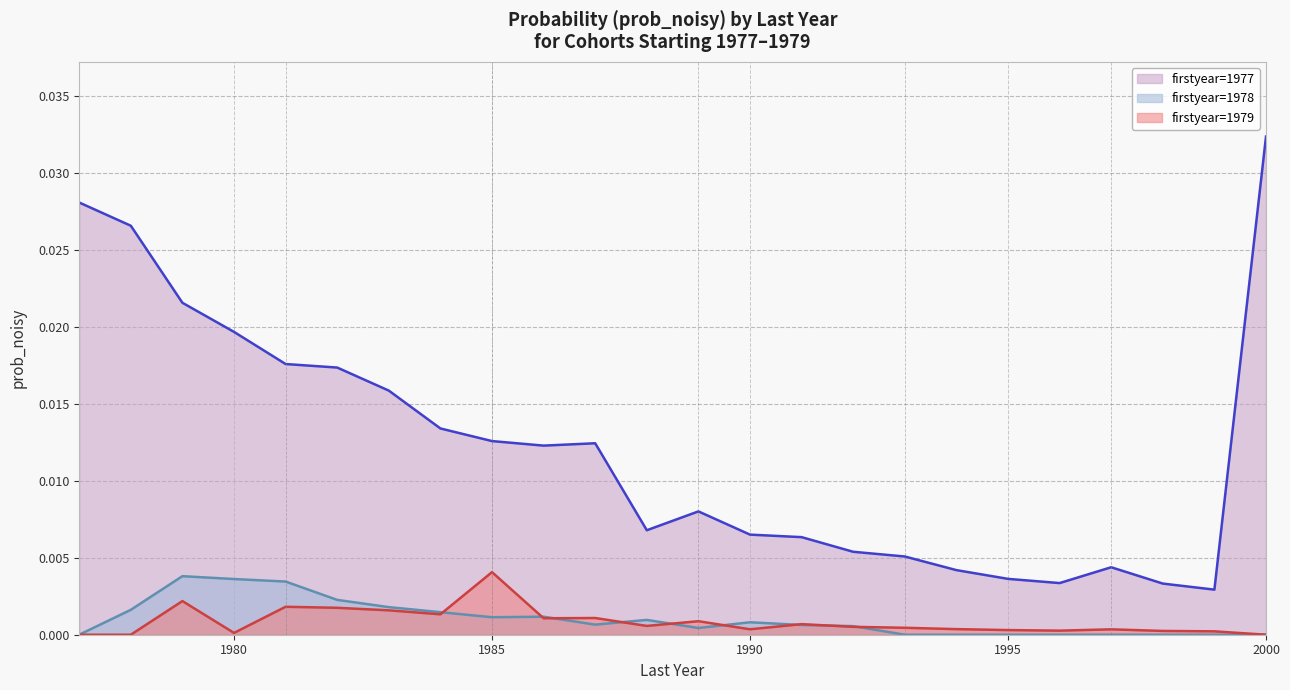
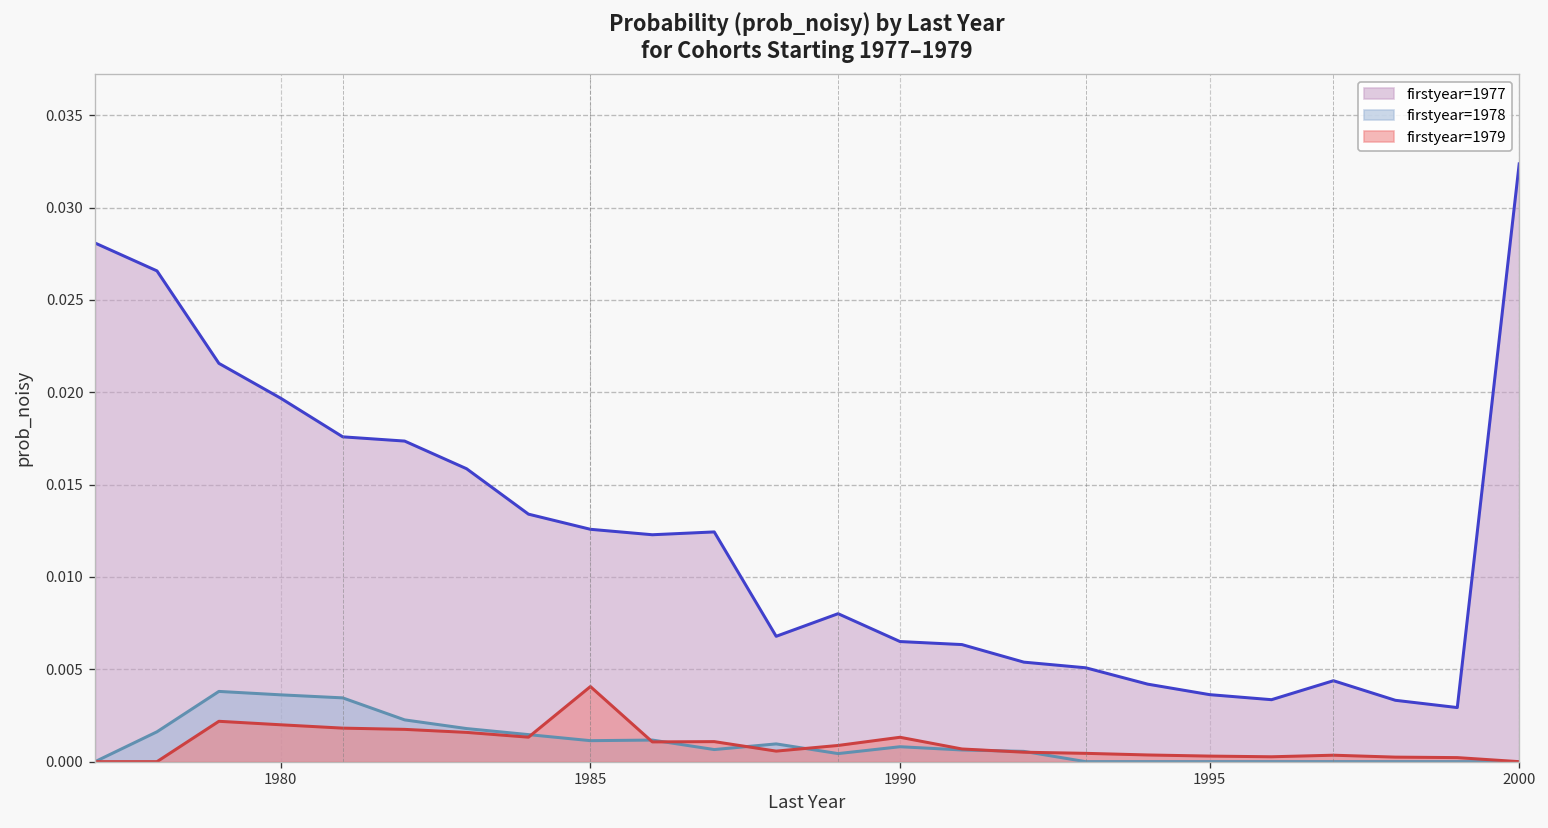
firstyear=1979, 1980: 0.0001 -> 0.0020
firstyear=1979, 1990: 0.0004 -> 0.0013
